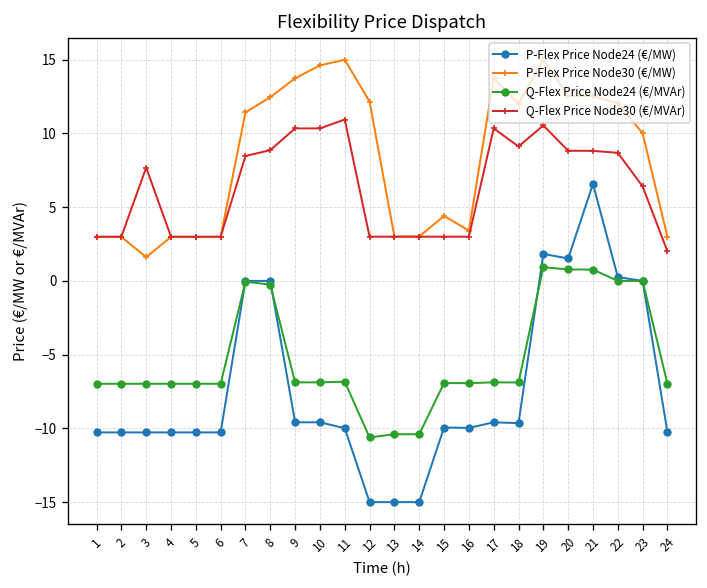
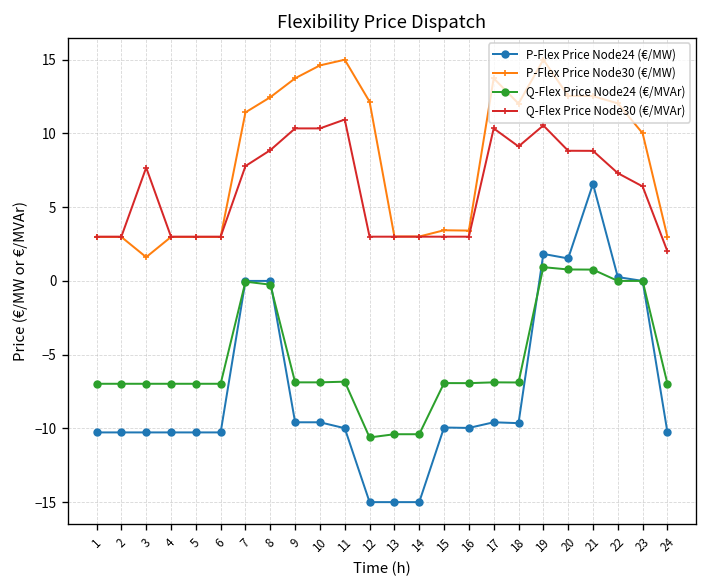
Q-Flex Price Node30 (€/MVAr), 7: 8.5 -> 7.8
P-Flex Price Node30 (€/MW), 15: 4.4 -> 3.4
Q-Flex Price Node30 (€/MVAr), 22: 8.7 -> 7.3
